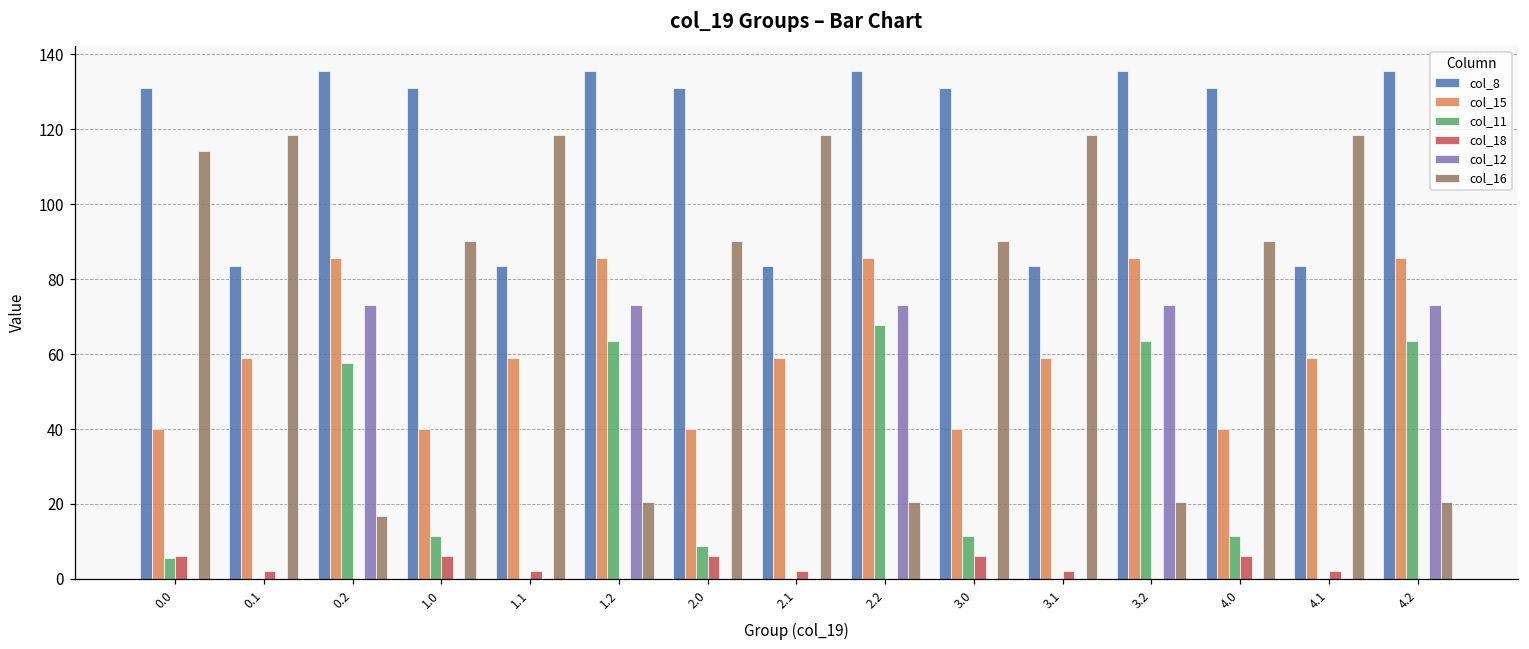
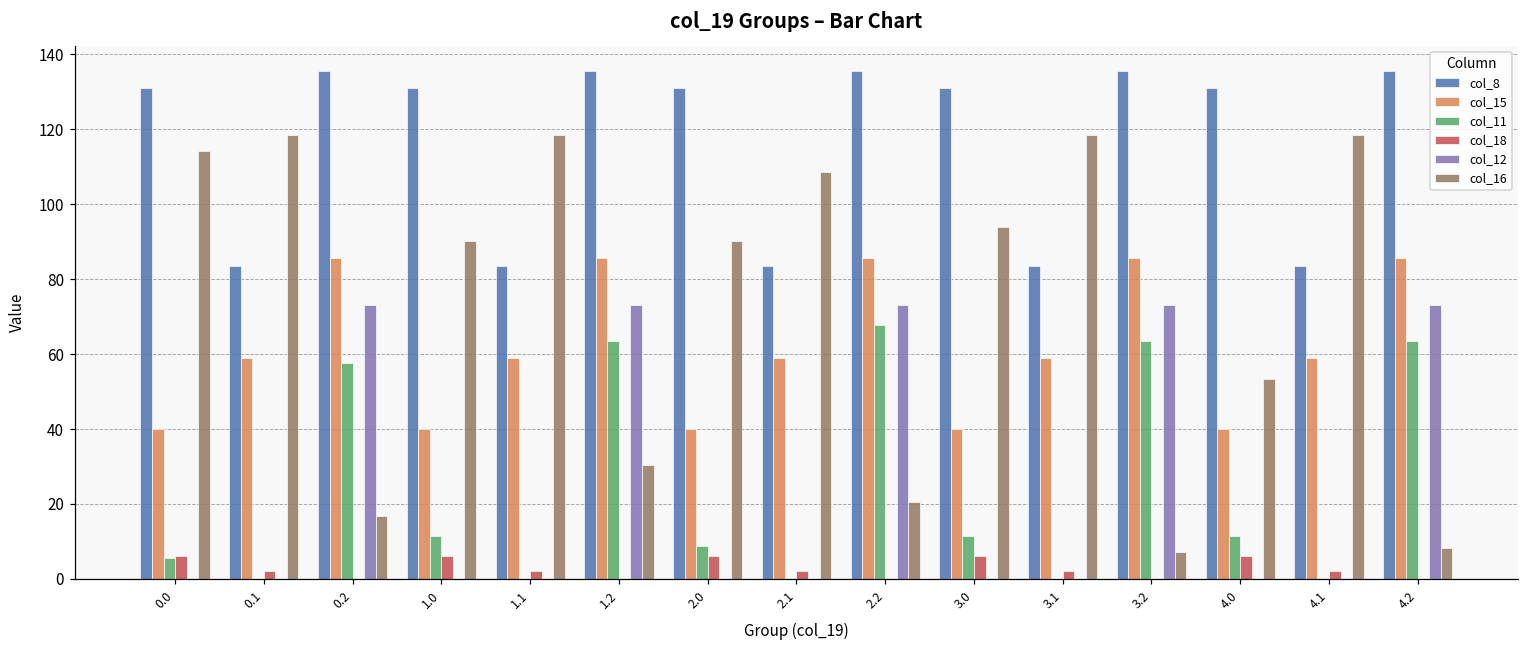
col_16, 1.2: 21 -> 30
col_16, 2.1: 119 -> 109
col_16, 3.0: 90 -> 94
col_16, 3.2: 21 -> 7
col_16, 4.0: 90 -> 53
col_16, 4.2: 21 -> 8
